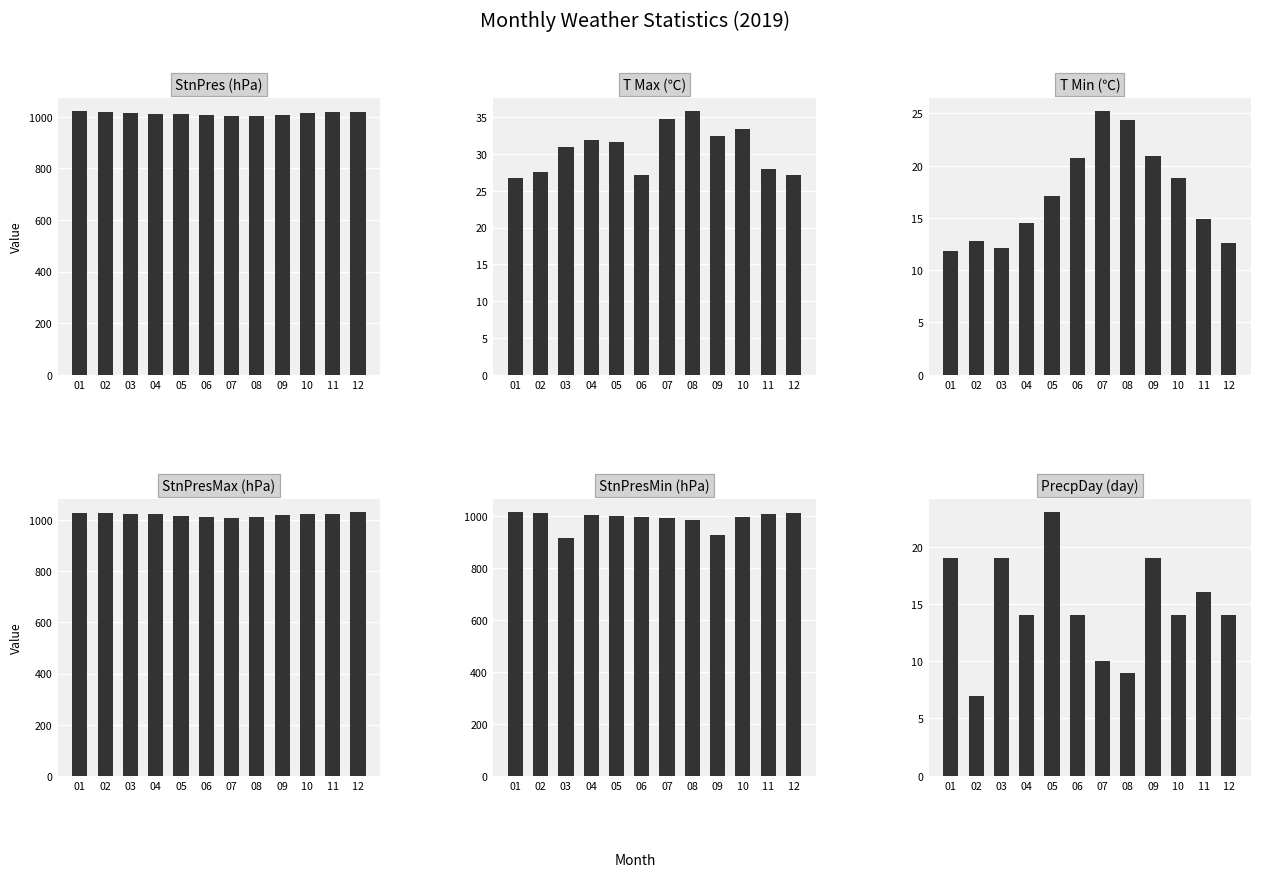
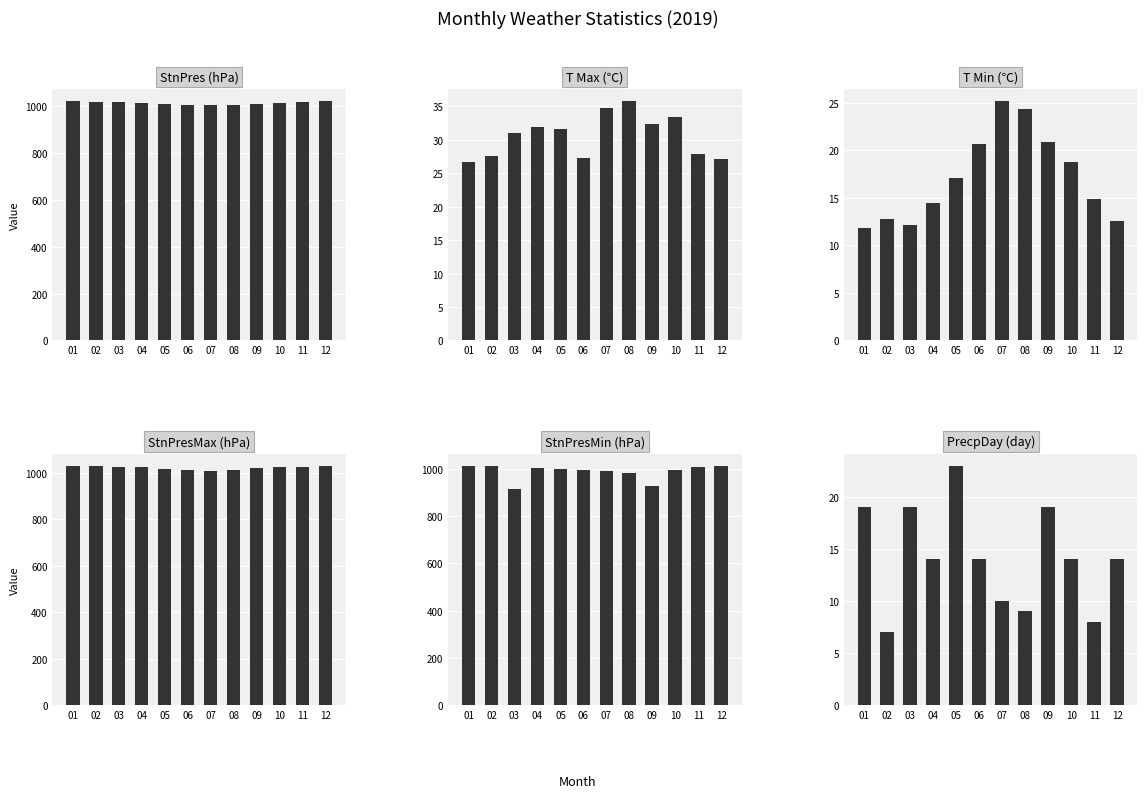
PrecpDay (day), 11: 16 -> 8
